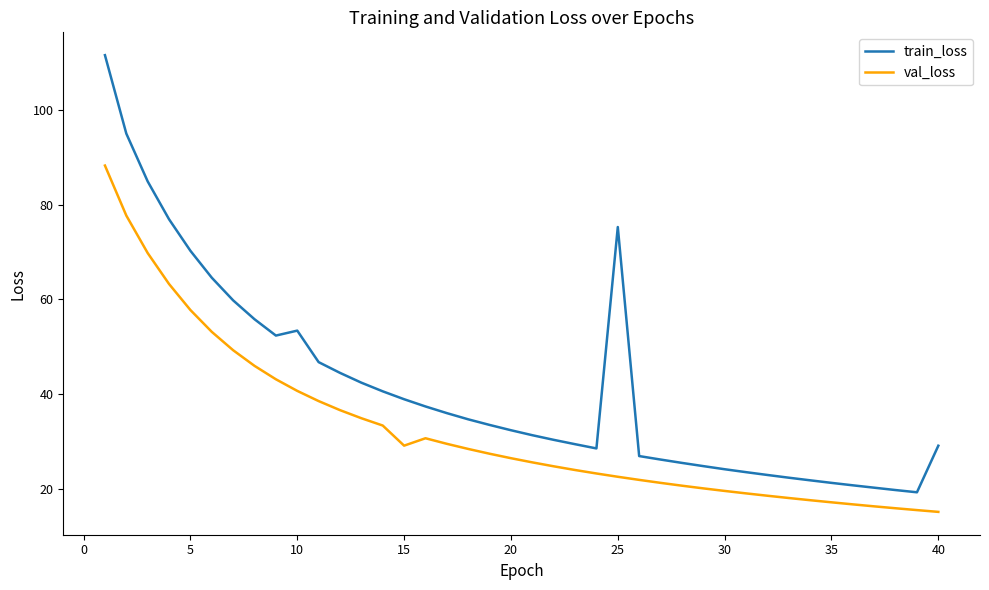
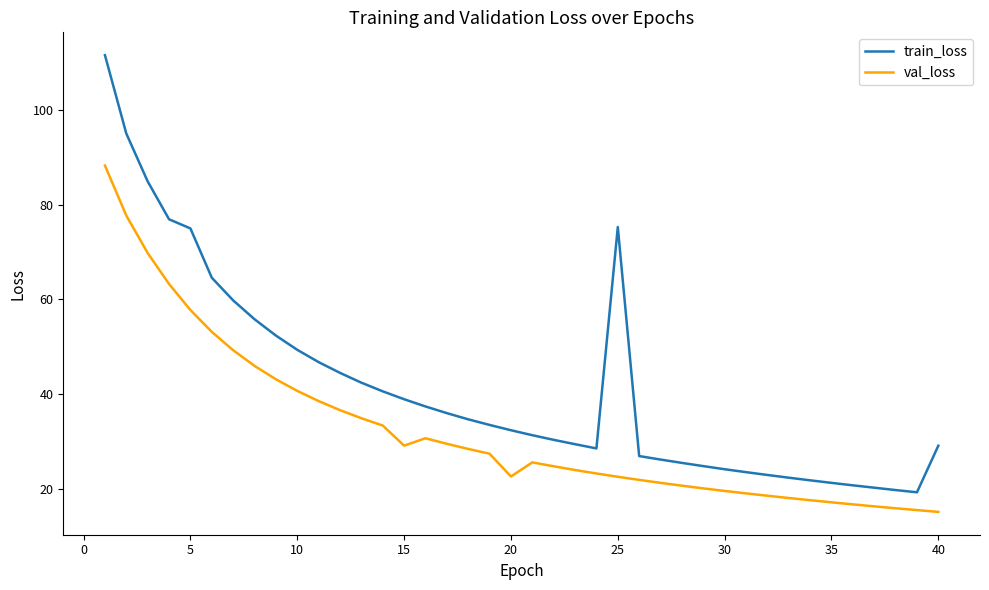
train_loss, 5: 70 -> 75
train_loss, 10: 53 -> 49
val_loss, 20: 26 -> 23
